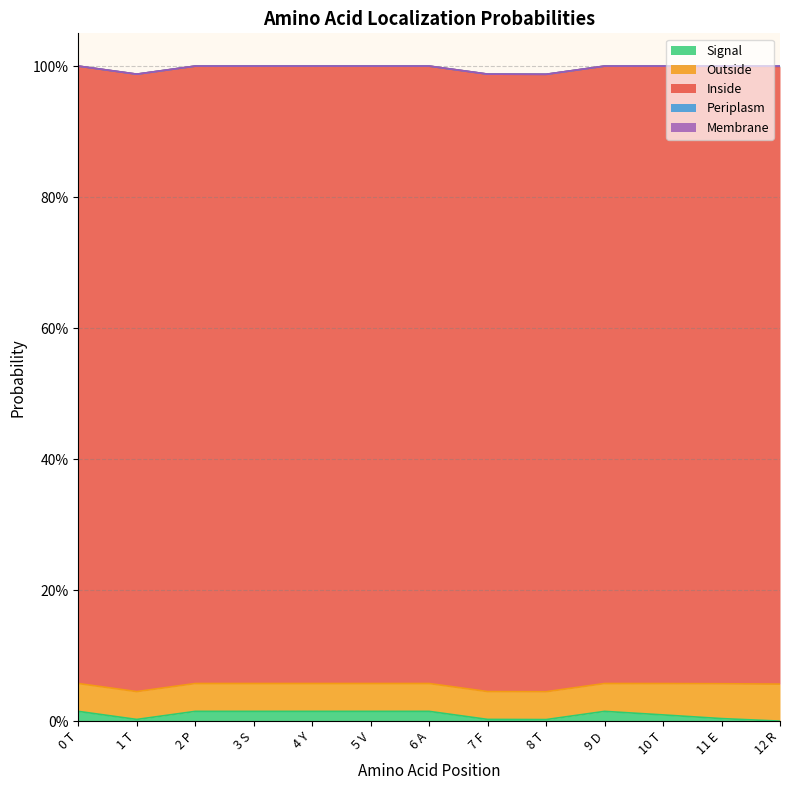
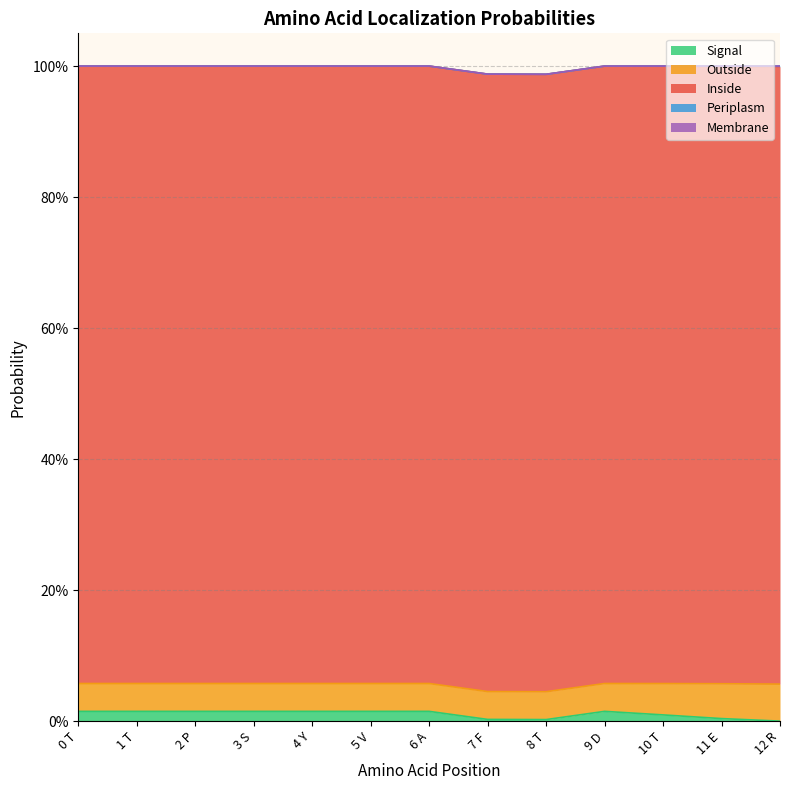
Signal, 1 T: 0% -> 1%
